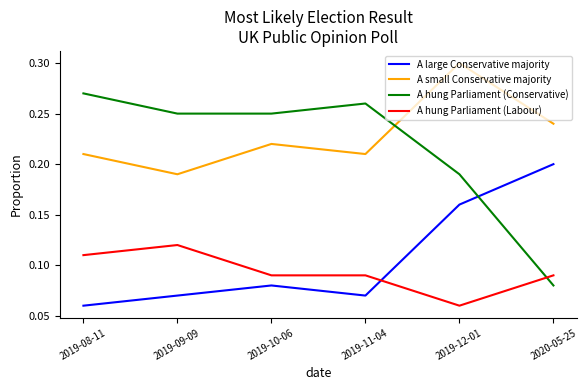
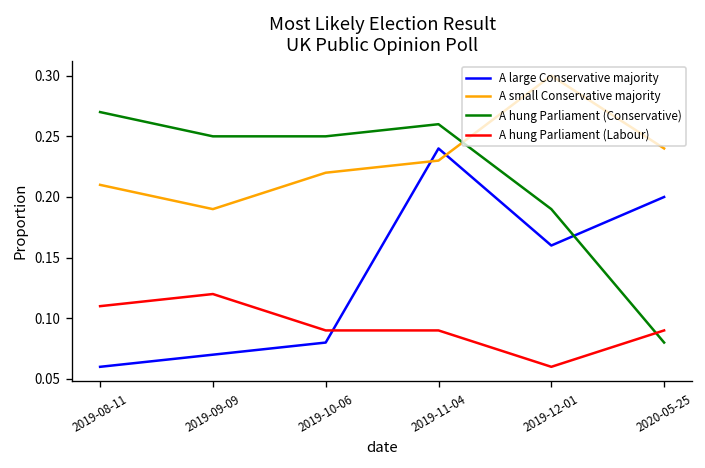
A large Conservative majority, 2019-11-04: 0.07 -> 0.24
A small Conservative majority, 2019-11-04: 0.21 -> 0.23
